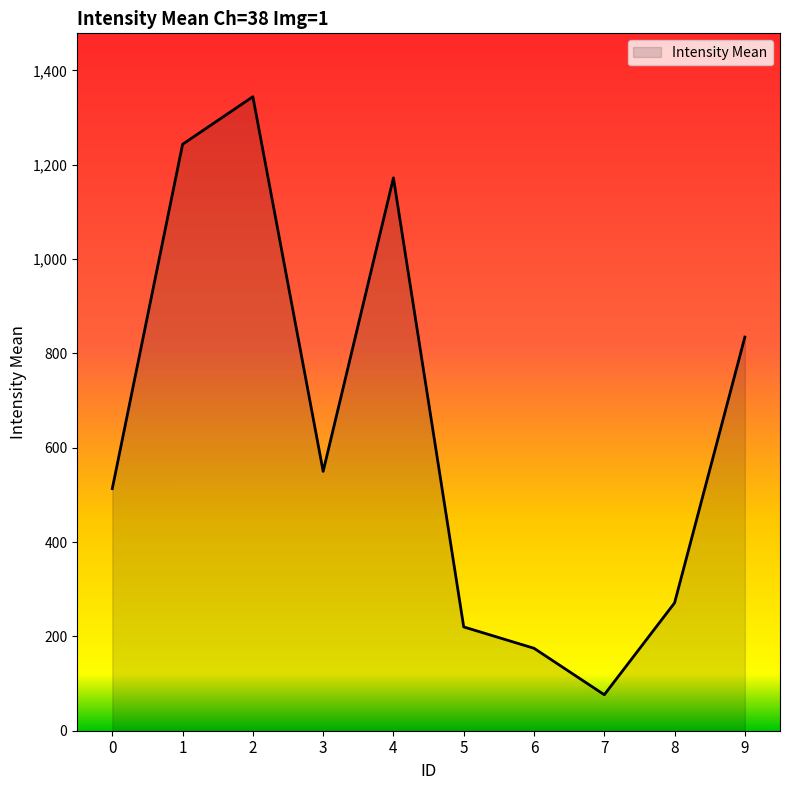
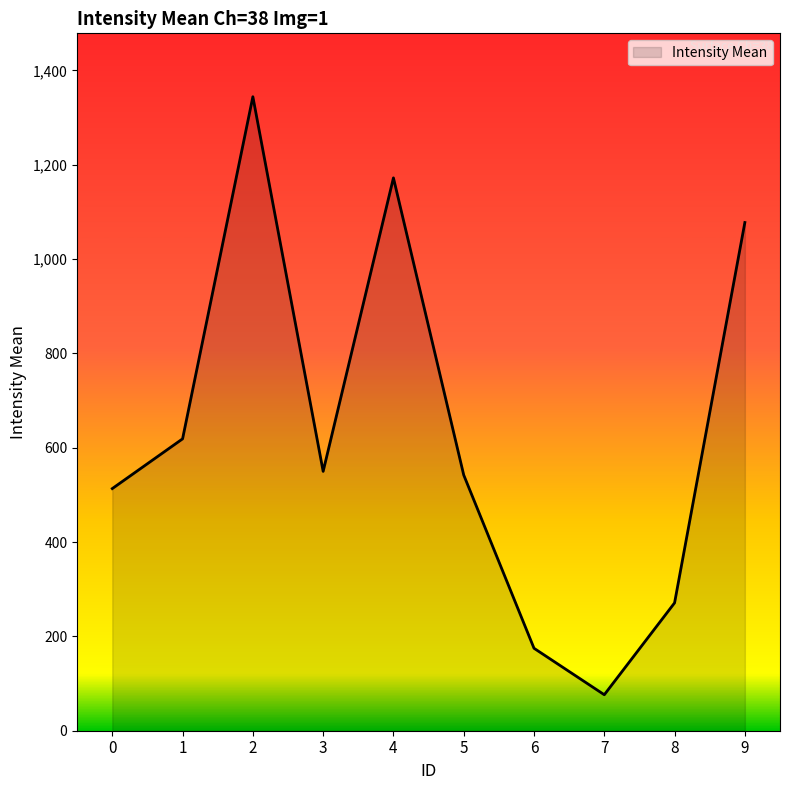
1: 1,240 -> 620
5: 220 -> 540
9: 830 -> 1,080
